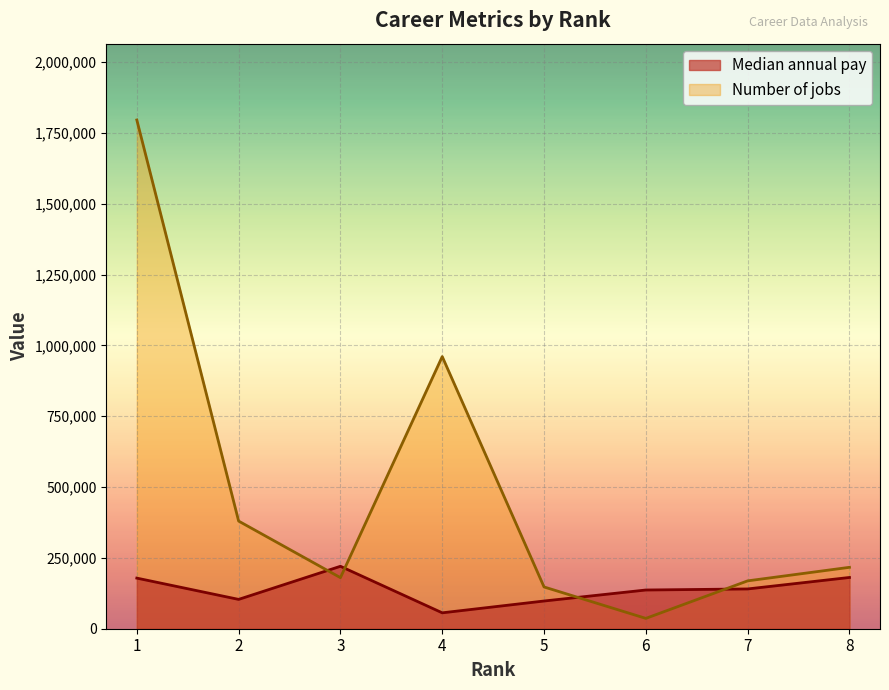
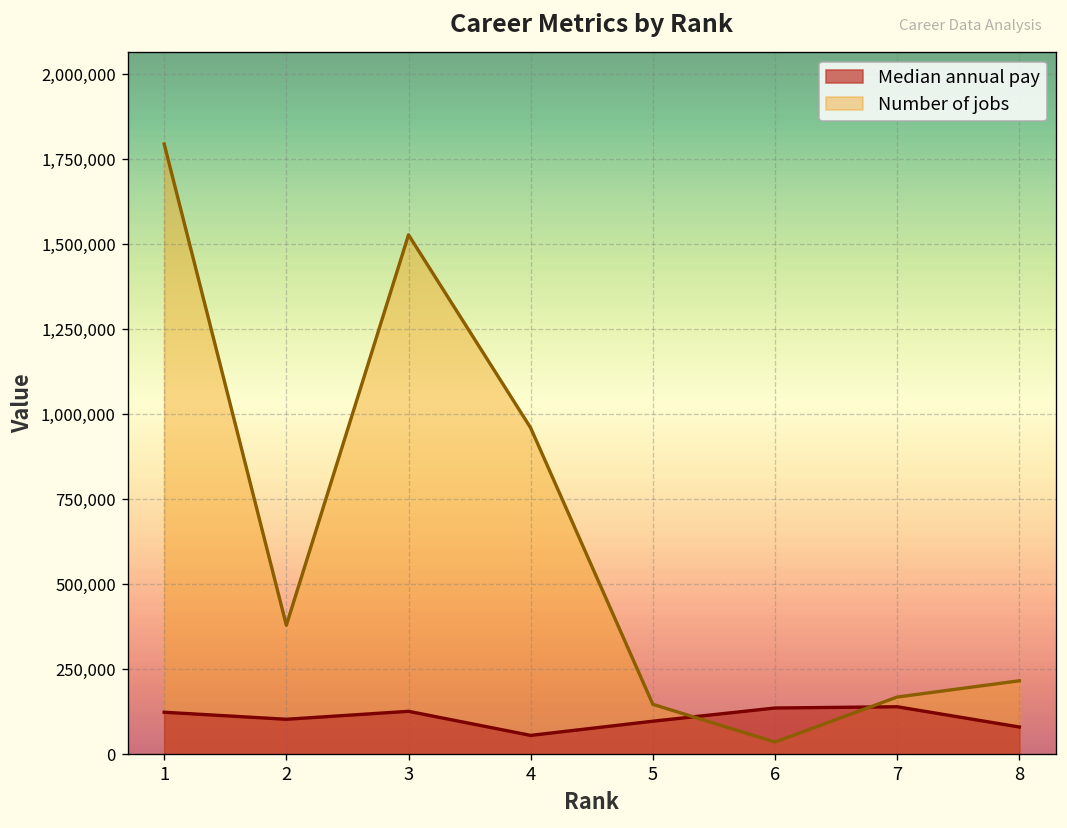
Median annual pay, 1: 180,000 -> 120,000
Median annual pay, 3: 220,000 -> 130,000
Number of jobs, 3: 180,000 -> 1,530,000
Median annual pay, 8: 180,000 -> 80,000
